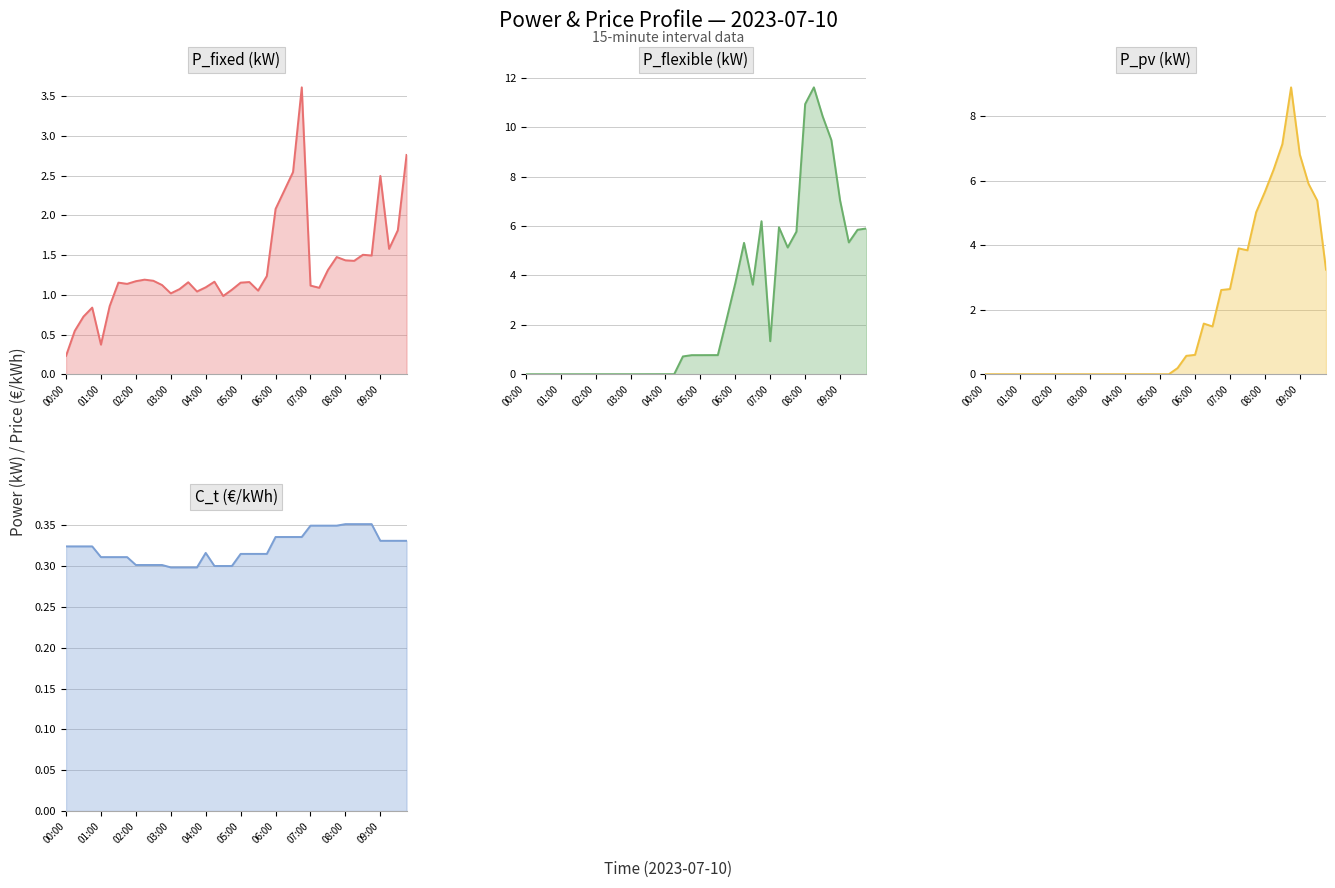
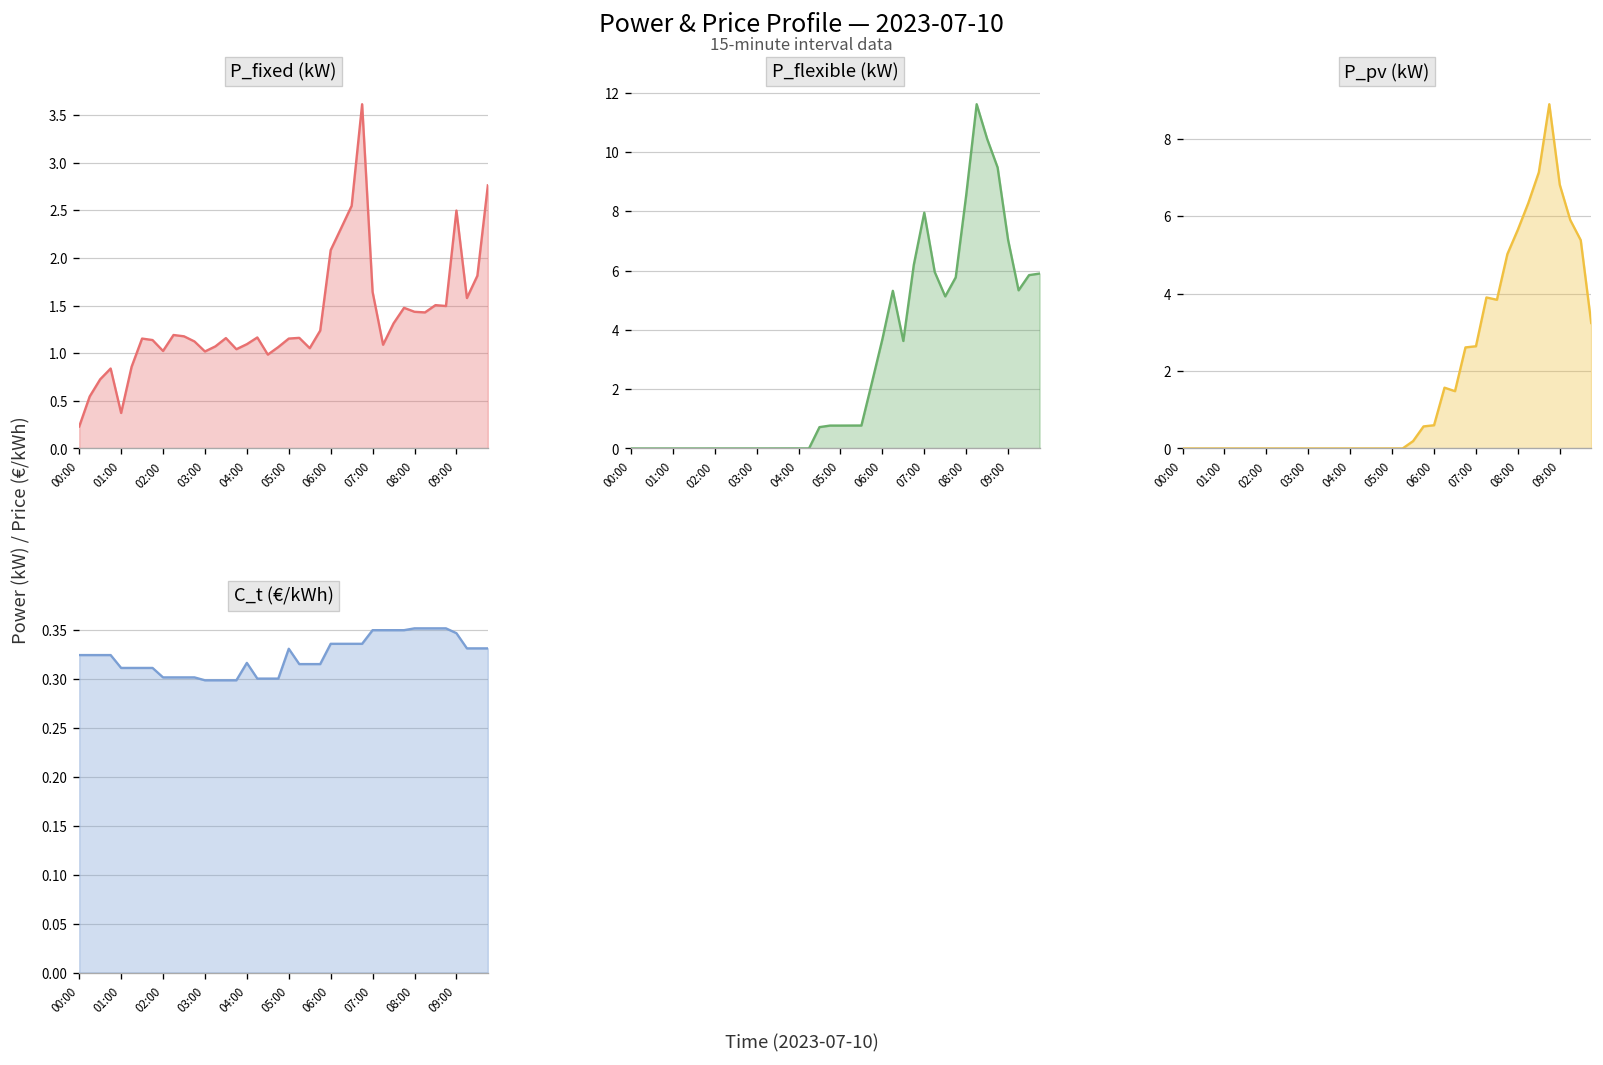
P_fixed (kW), 02:00: 1.2 -> 1.0
P_fixed (kW), 07:00: 1.1 -> 1.6
P_flexible (kW), 07:00: 1.3 -> 7.9
P_flexible (kW), 08:00: 10.9 -> 8.5
C_t (€/kWh), 05:00: 0.32 -> 0.33
C_t (€/kWh), 09:00: 0.33 -> 0.35
